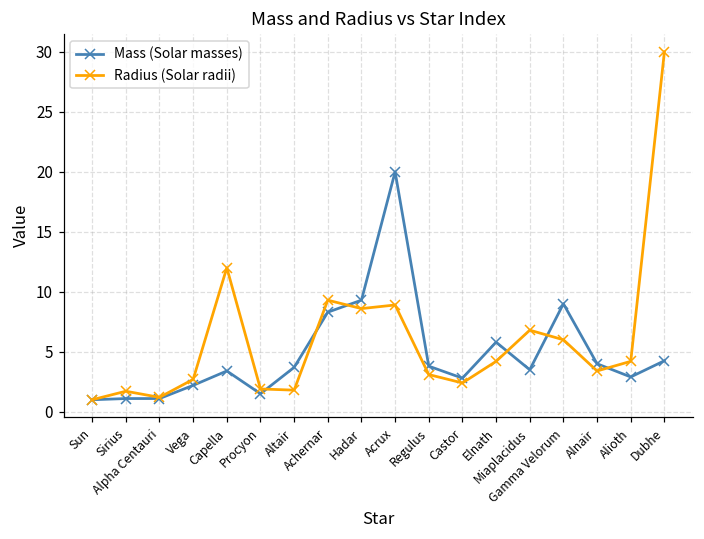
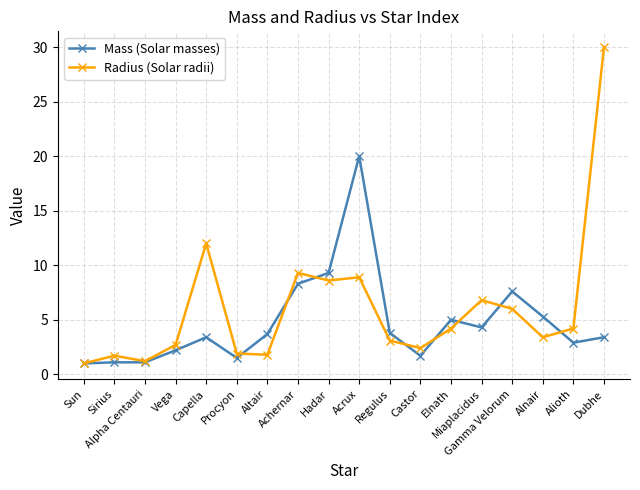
Mass (Solar masses), Castor: 2.8 -> 1.7
Mass (Solar masses), Elnath: 5.8 -> 5.0
Mass (Solar masses), Miaplacidus: 3.5 -> 4.3
Mass (Solar masses), Gamma Velorum: 9.0 -> 7.6
Mass (Solar masses), Alnair: 4.0 -> 5.3
Mass (Solar masses), Dubhe: 4.3 -> 3.4
